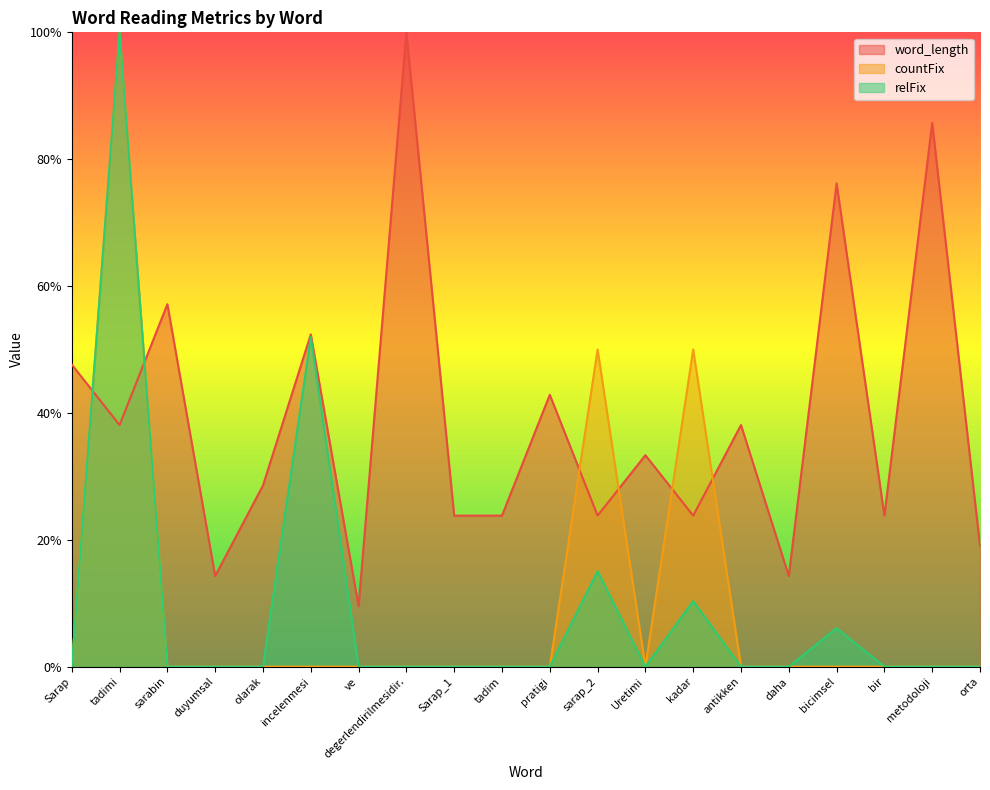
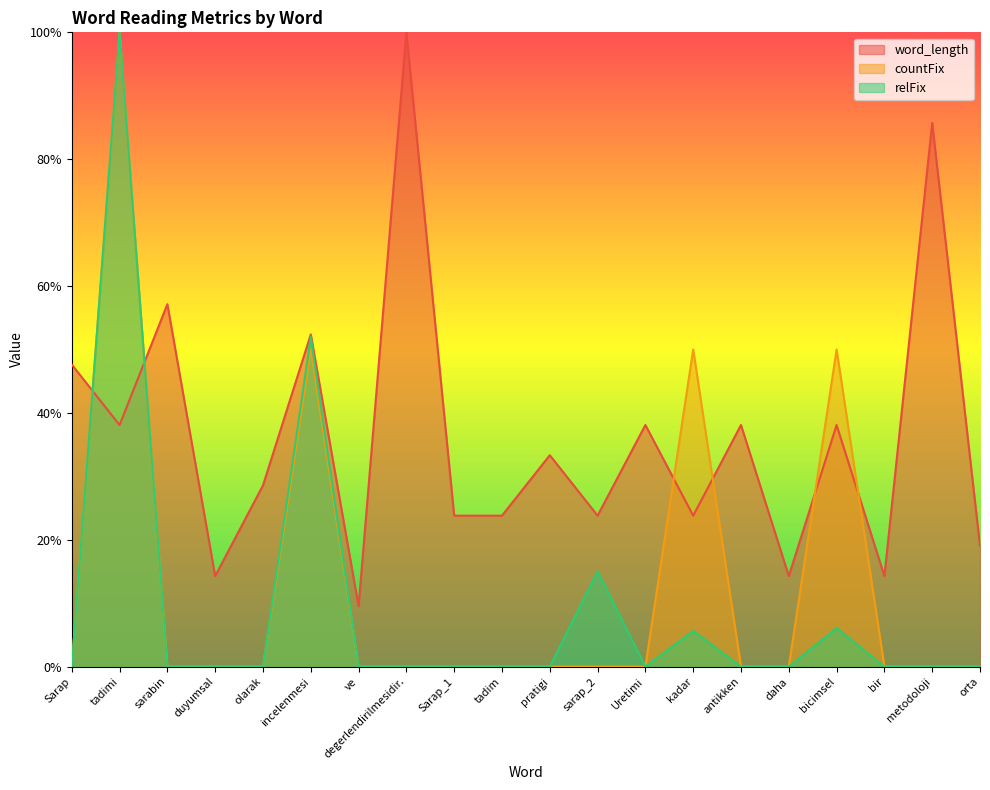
countFix, incelenmesi: 0% -> 50%
word_length, pratigi: 43% -> 33%
countFix, sarap_2: 50% -> 0%
word_length, Uretimi: 33% -> 38%
relFix, kadar: 10% -> 6%
word_length, bicimsel: 76% -> 38%
countFix, bicimsel: 0% -> 50%
word_length, bir: 24% -> 14%
